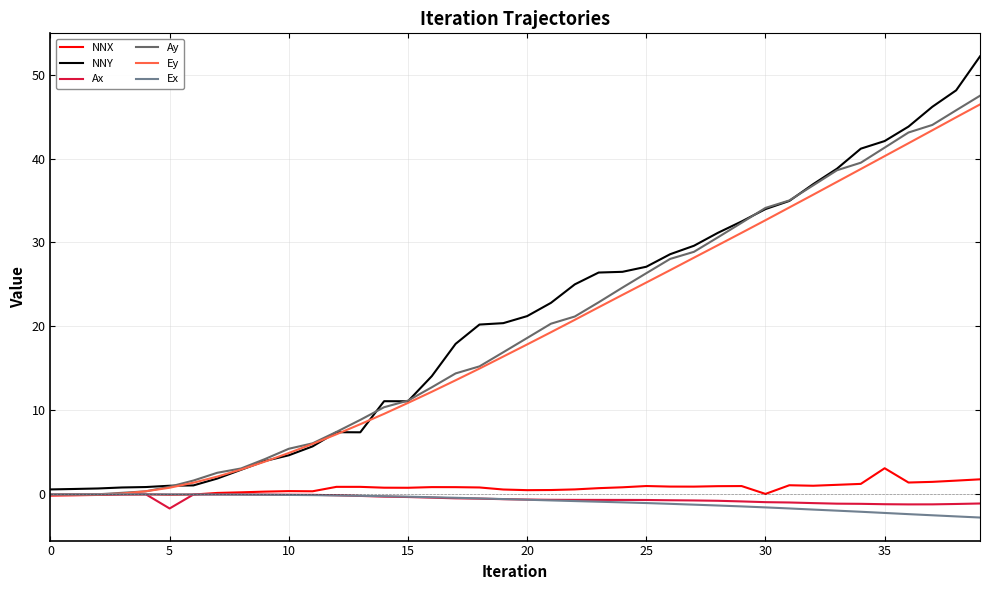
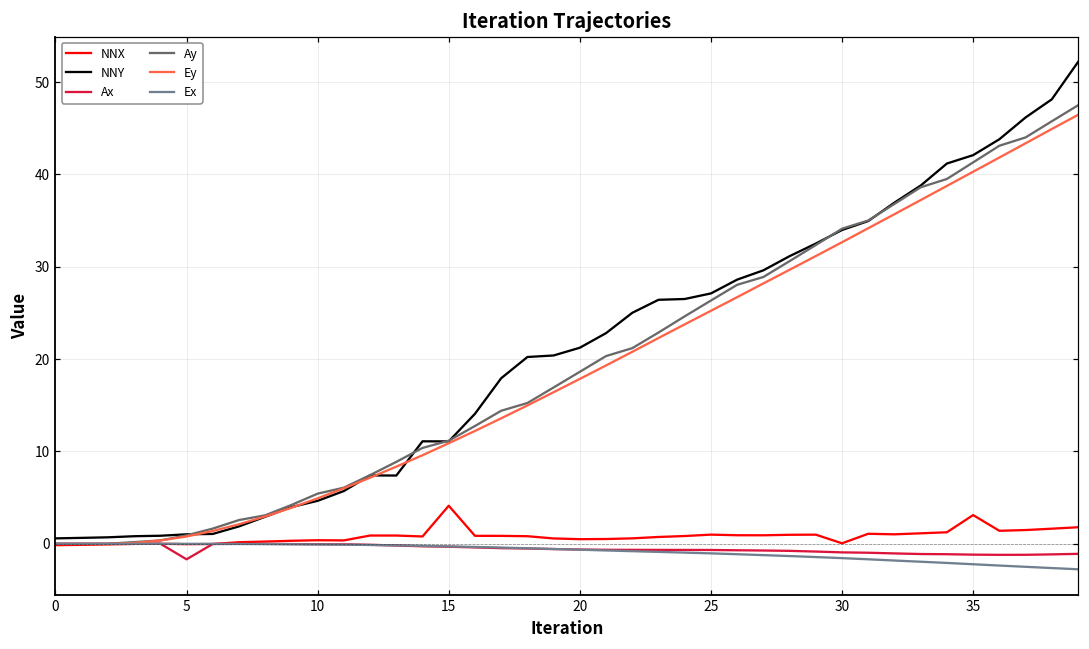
NNX, 15: 1 -> 4
